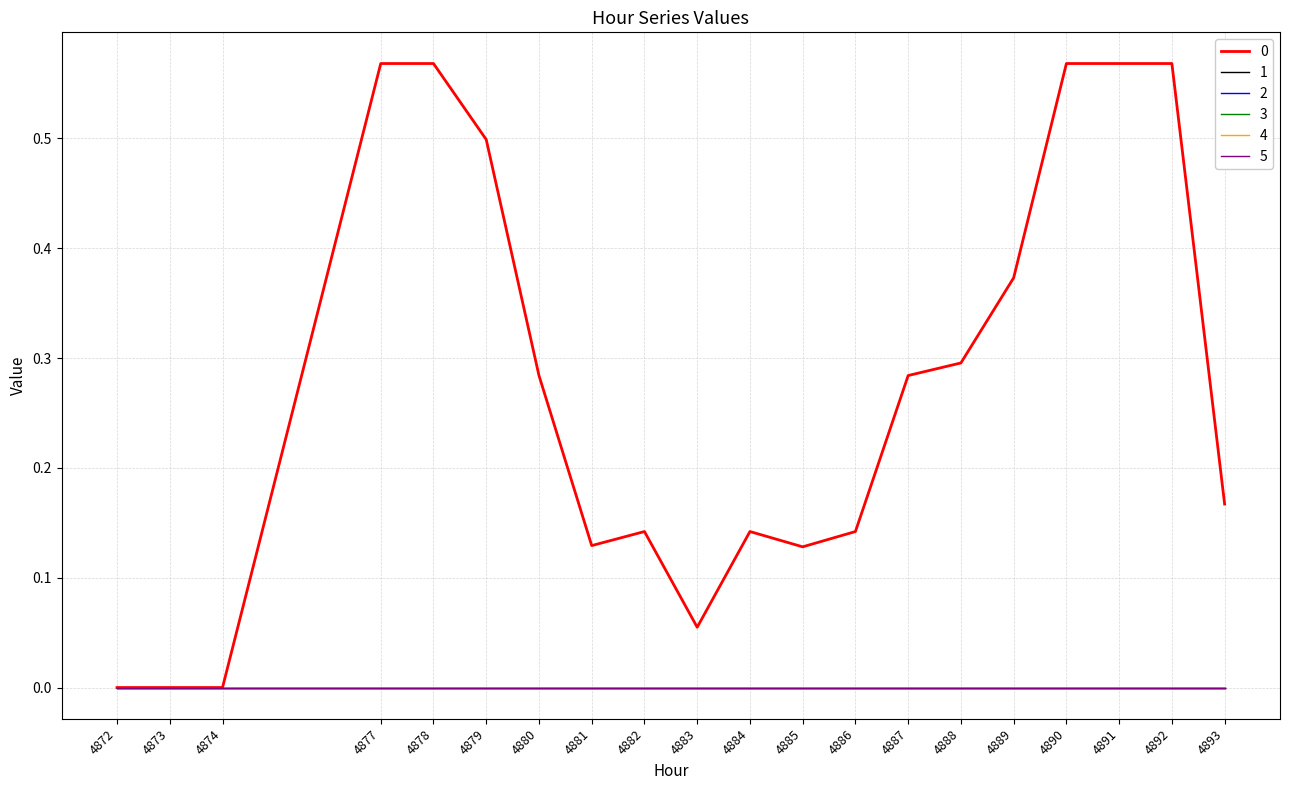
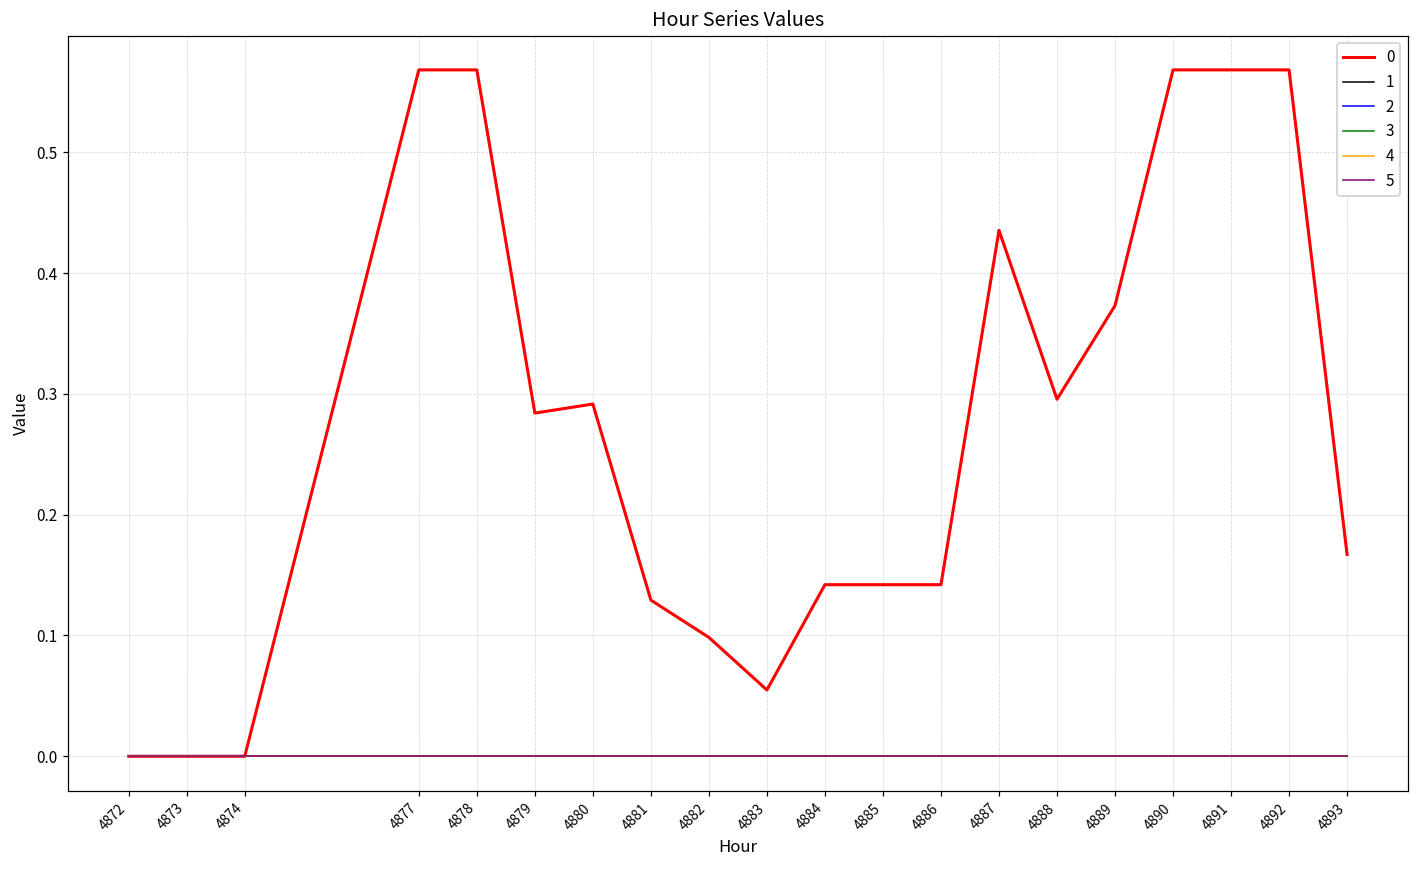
0, 4879: 0.499 -> 0.284
0, 4880: 0.284 -> 0.292
0, 4882: 0.142 -> 0.098
0, 4885: 0.128 -> 0.142
0, 4887: 0.284 -> 0.435
